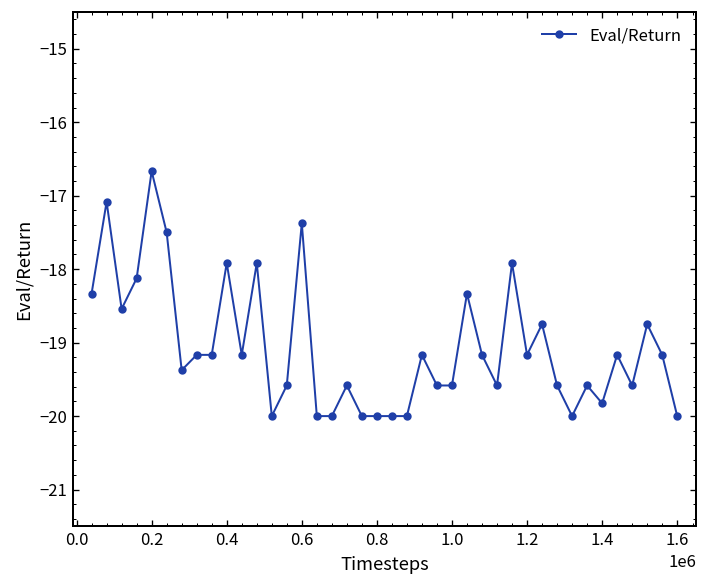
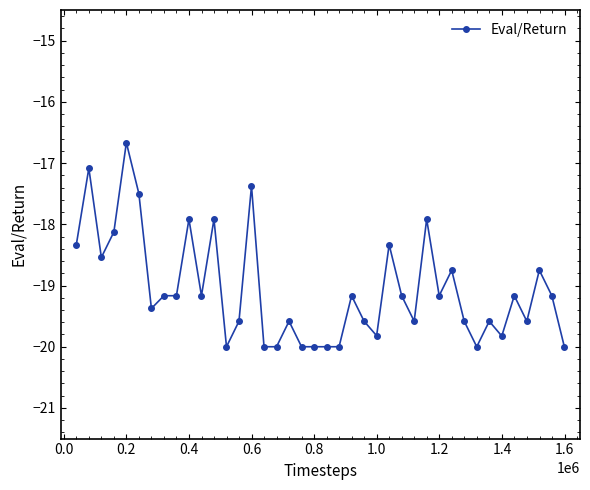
1.0: -19.6 -> -19.8
